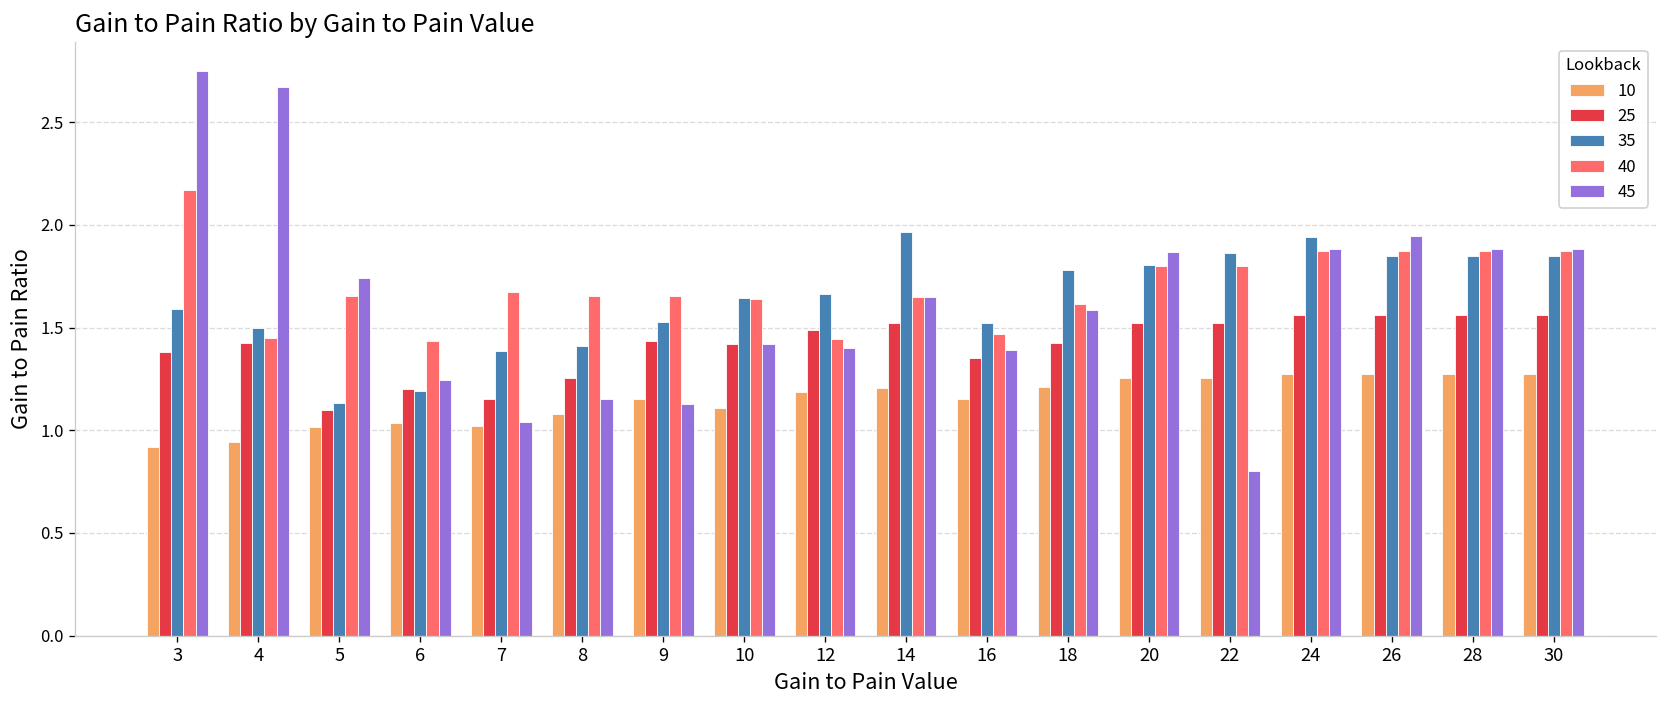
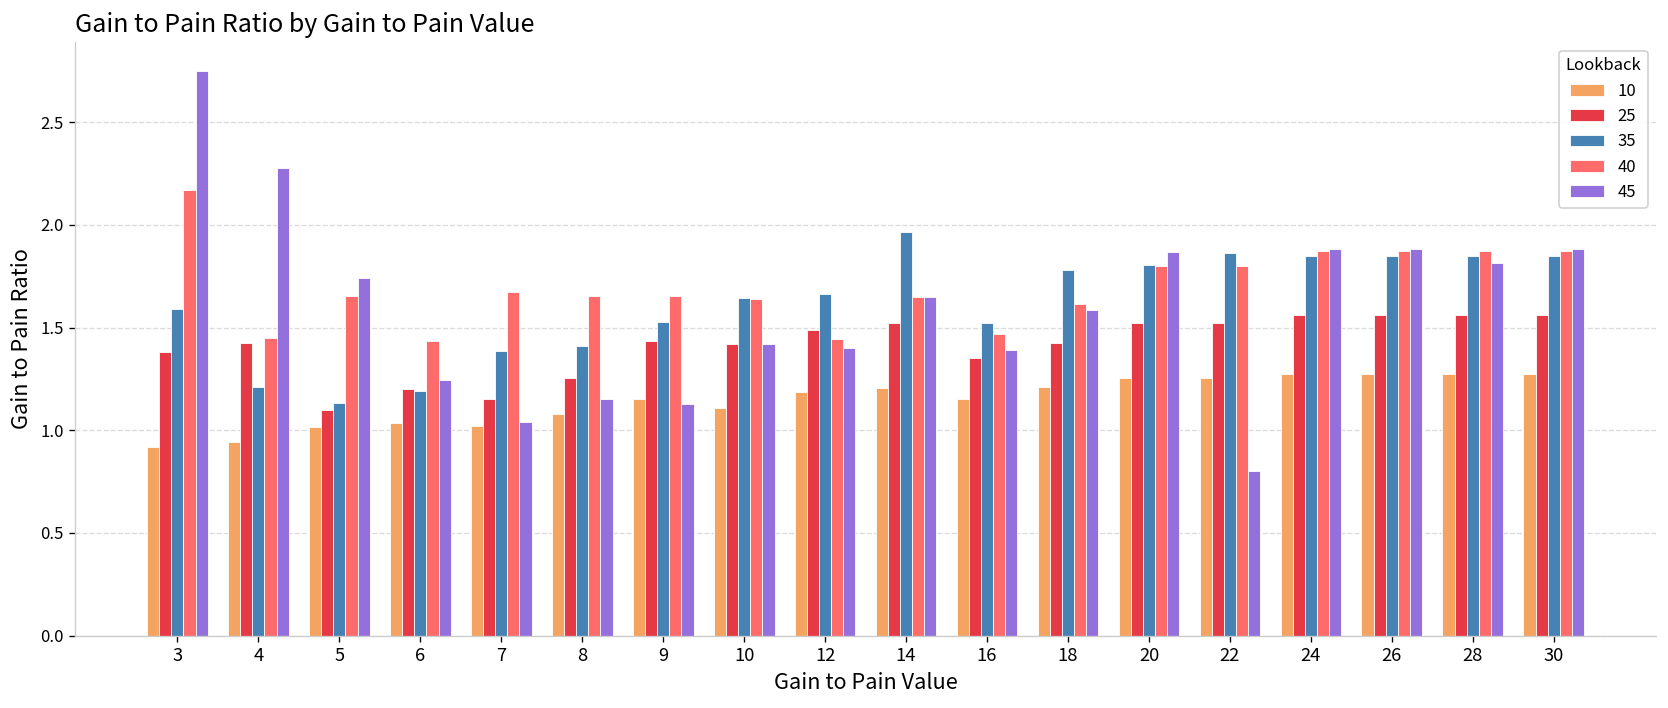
35, 4: 1.50 -> 1.21
45, 4: 2.67 -> 2.27
35, 24: 1.94 -> 1.85
45, 26: 1.95 -> 1.88
45, 28: 1.88 -> 1.81
